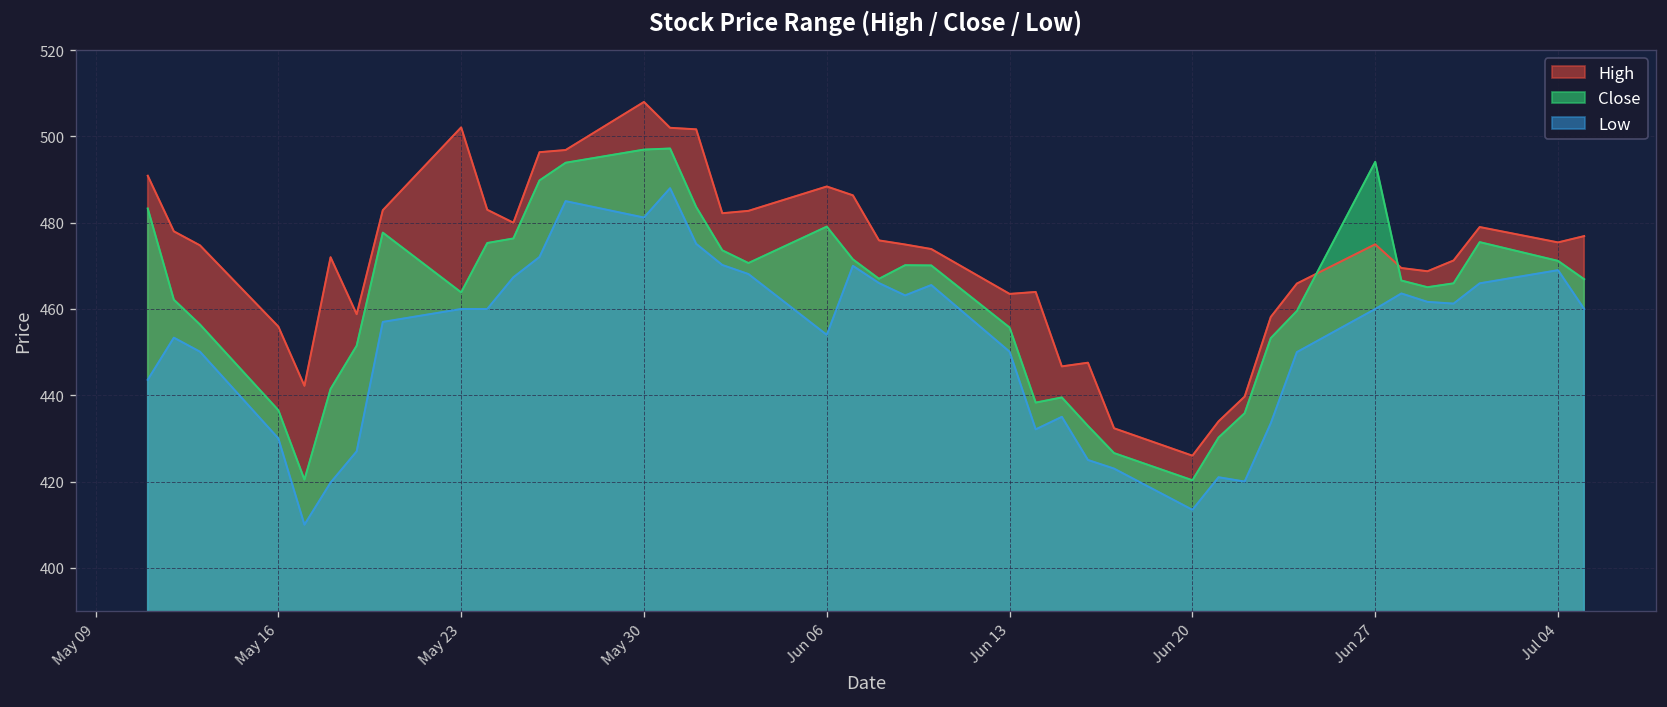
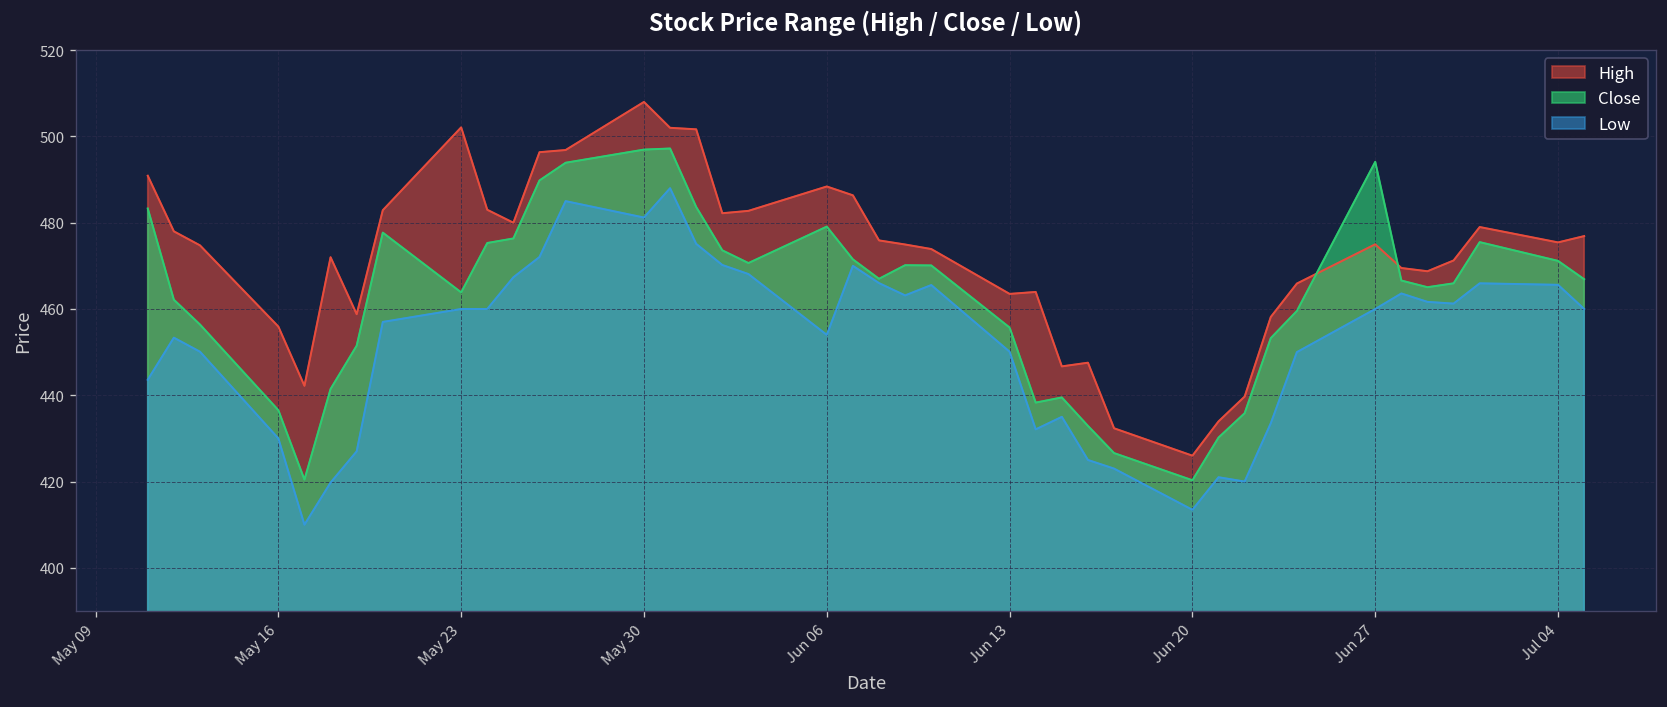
Low, Jul 04: 469 -> 466
